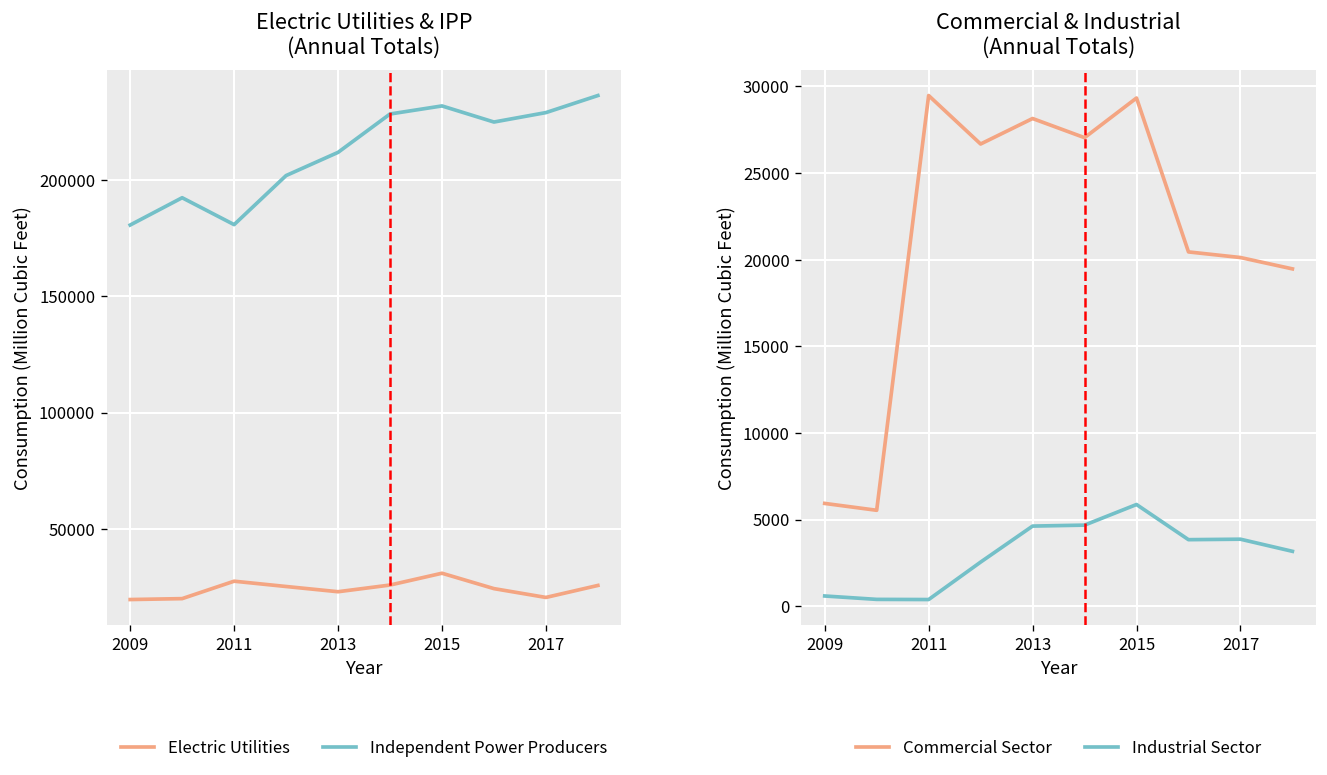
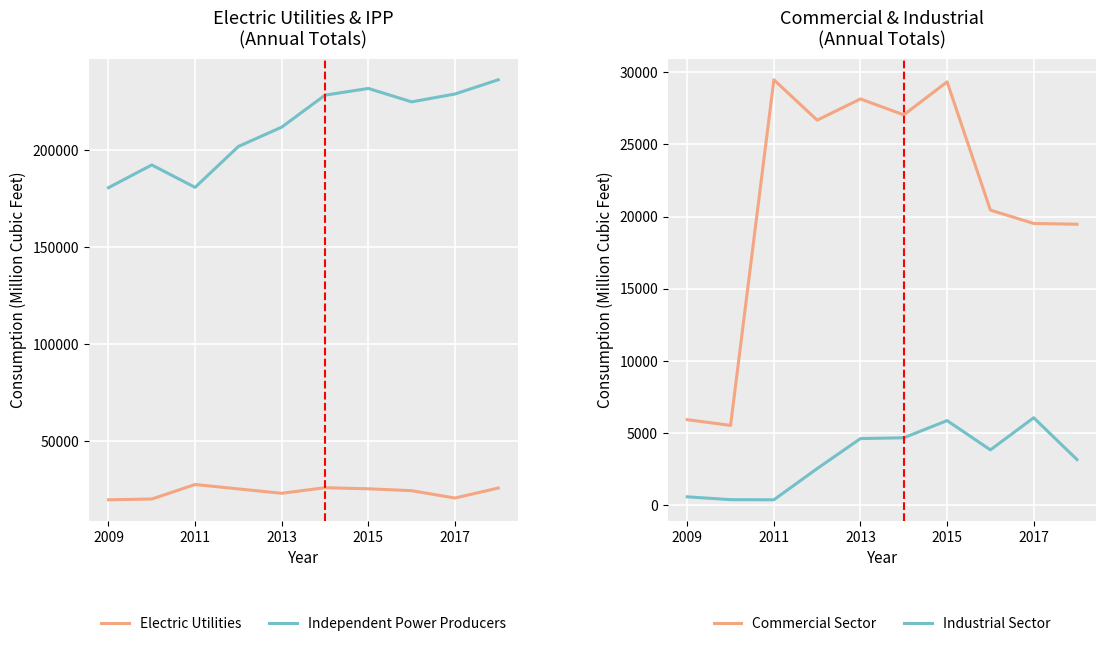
Electric Utilities & IPP (Annual Totals), Electric Utilities, 2015: 31000 -> 25000
Commercial & Industrial (Annual Totals), Commercial Sector, 2017: 20100 -> 19500
Commercial & Industrial (Annual Totals), Industrial Sector, 2017: 3900 -> 6100
